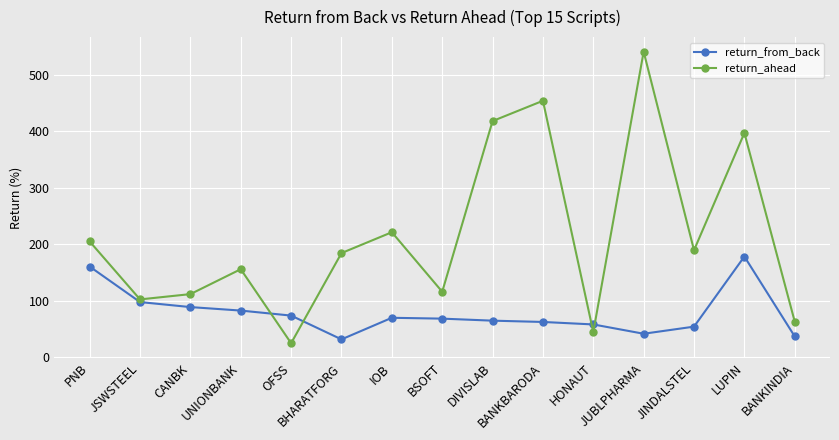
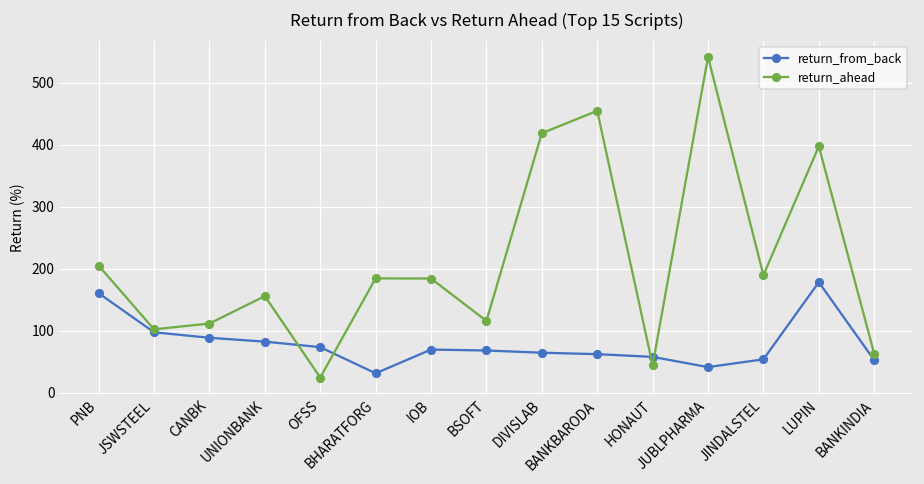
return_ahead, IOB: 220 -> 180
return_from_back, BANKINDIA: 40 -> 50
